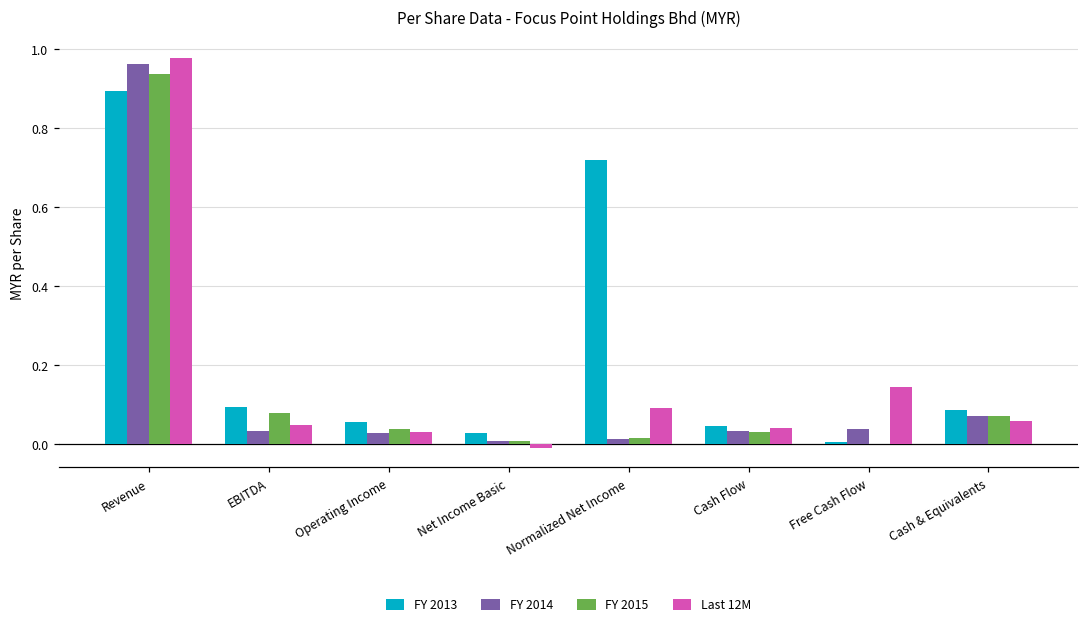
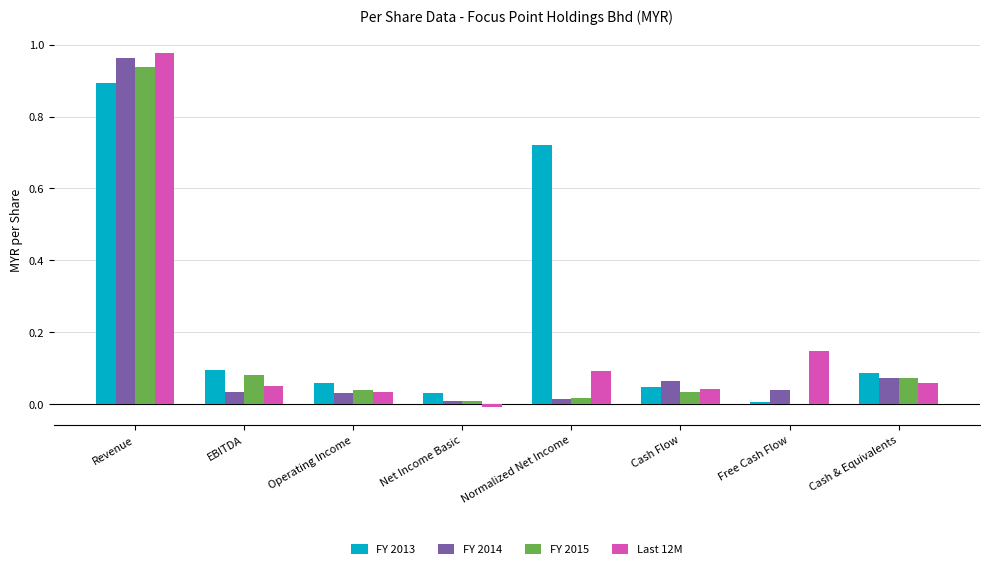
FY 2014, Cash Flow: 0.03 -> 0.06
